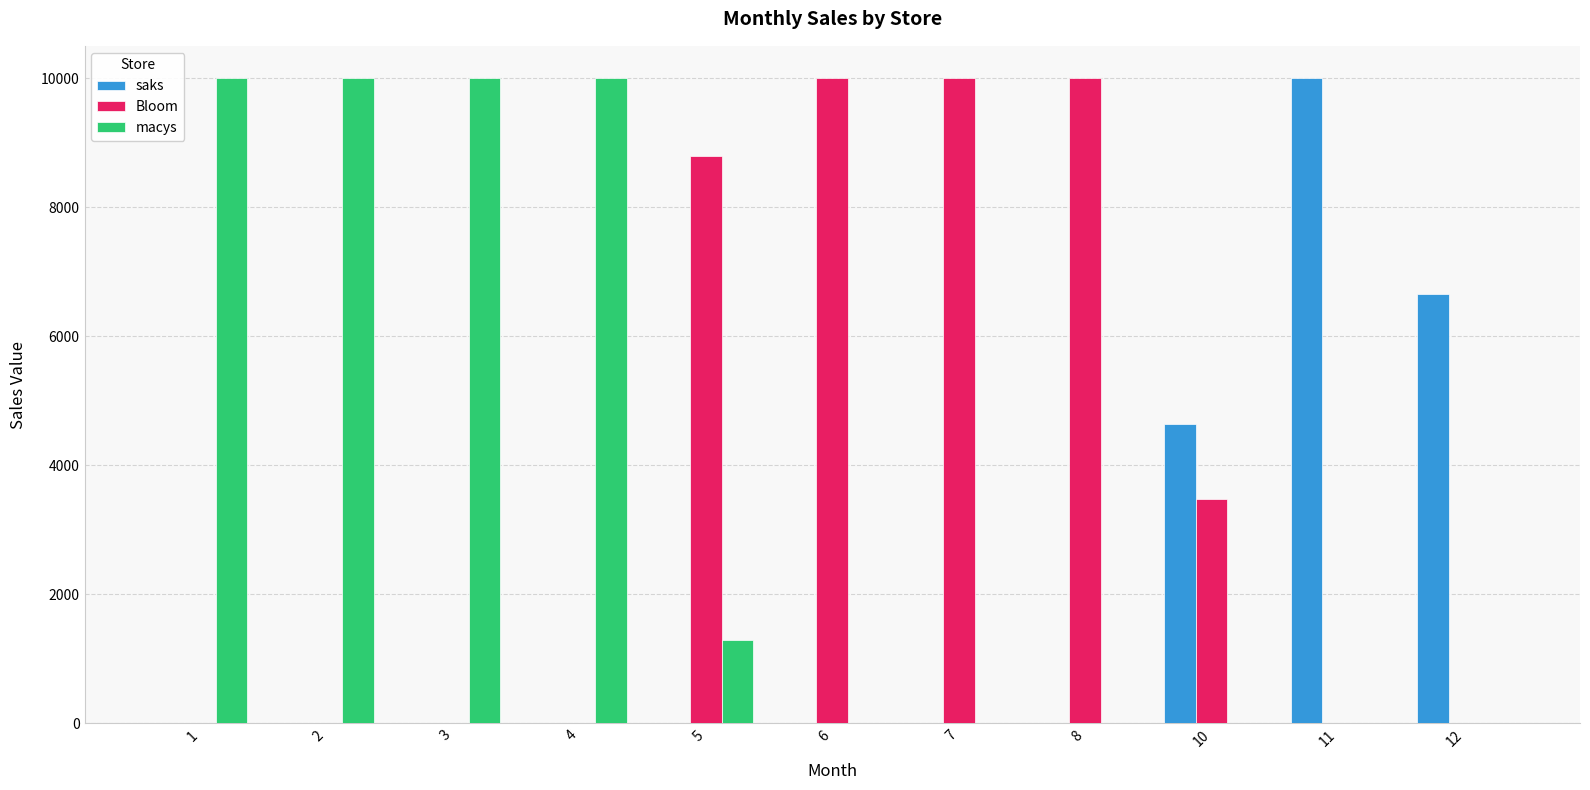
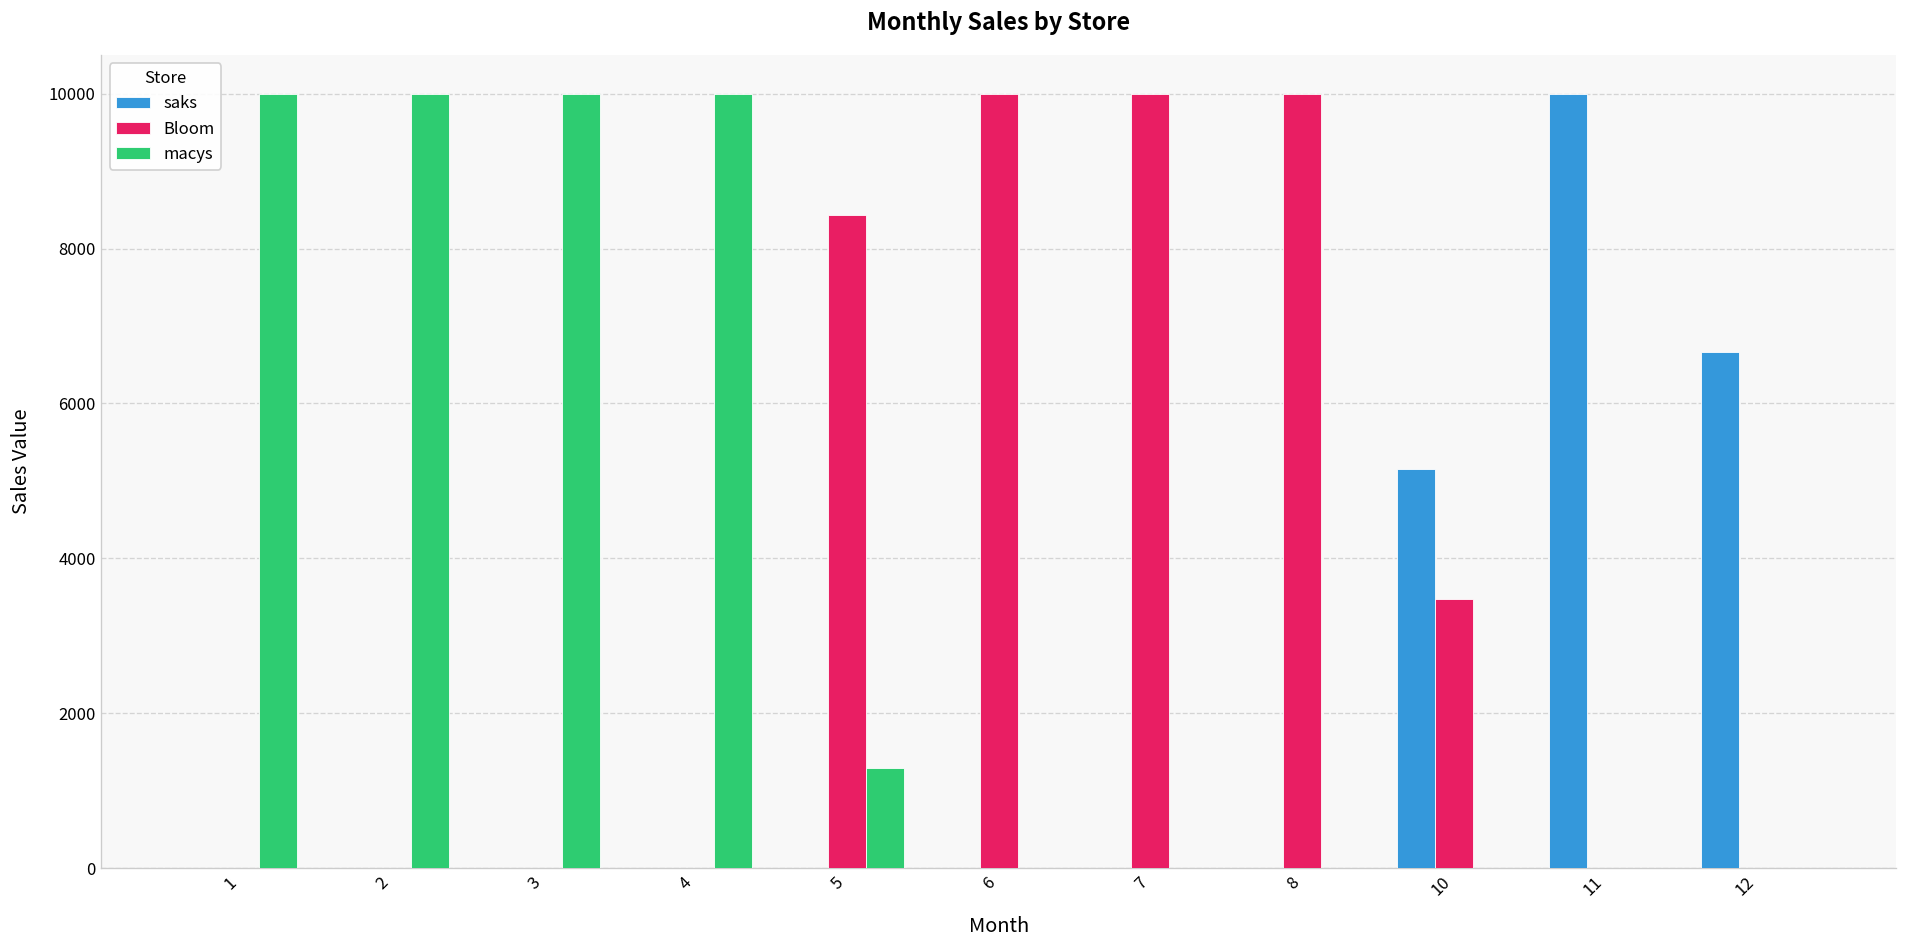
Bloom, 5: 8800 -> 8400
saks, 10: 4600 -> 5100
